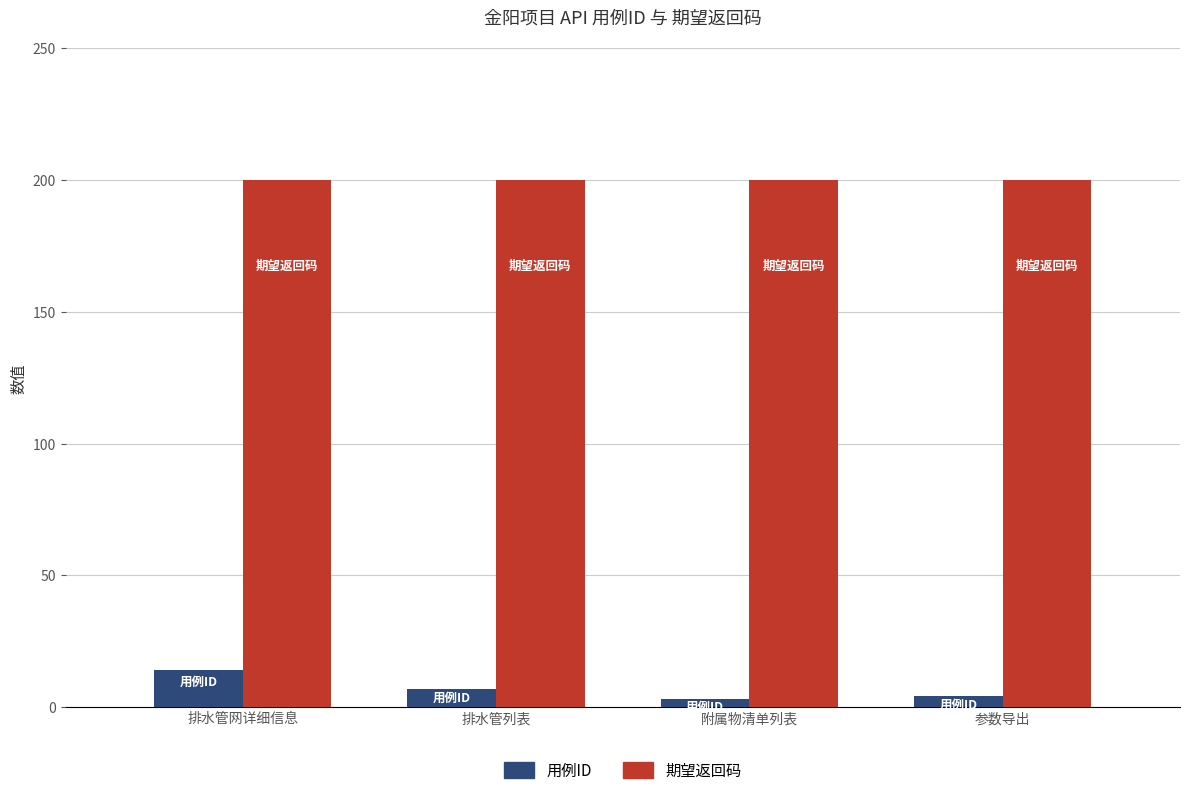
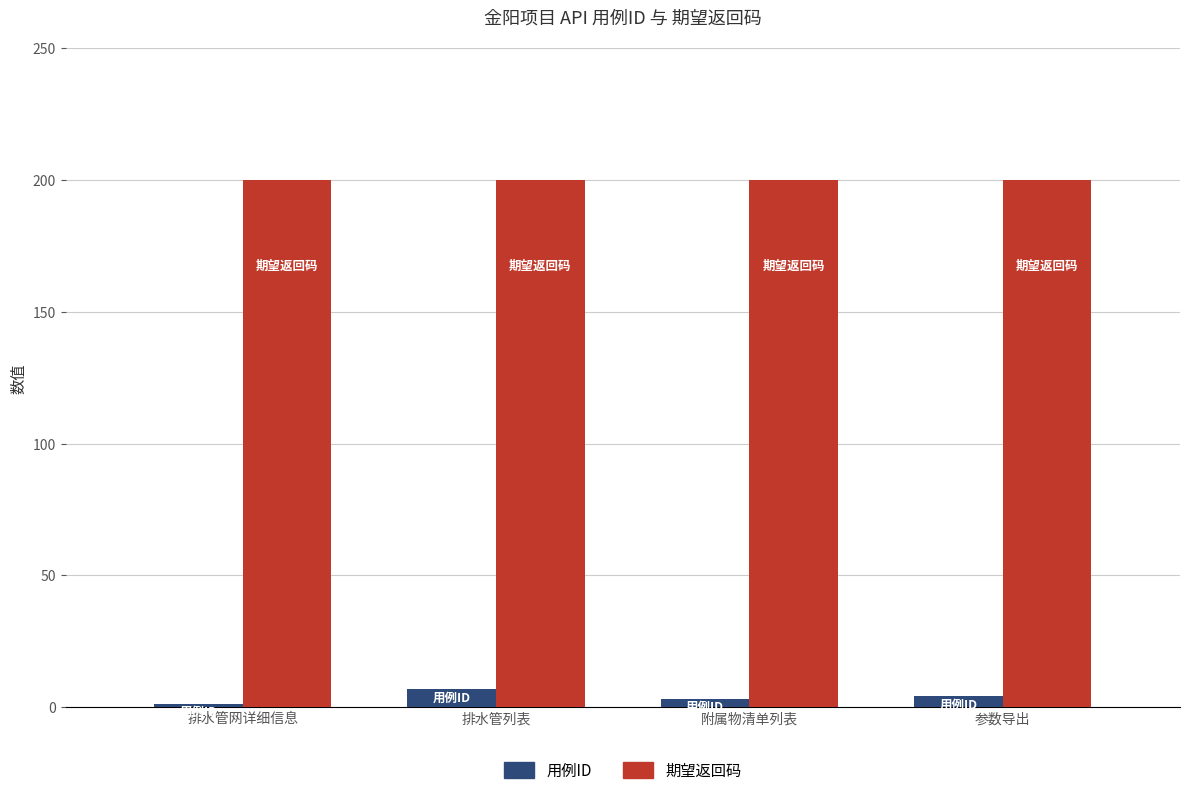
用例ID, 排水管网详细信息: 14 -> 1
